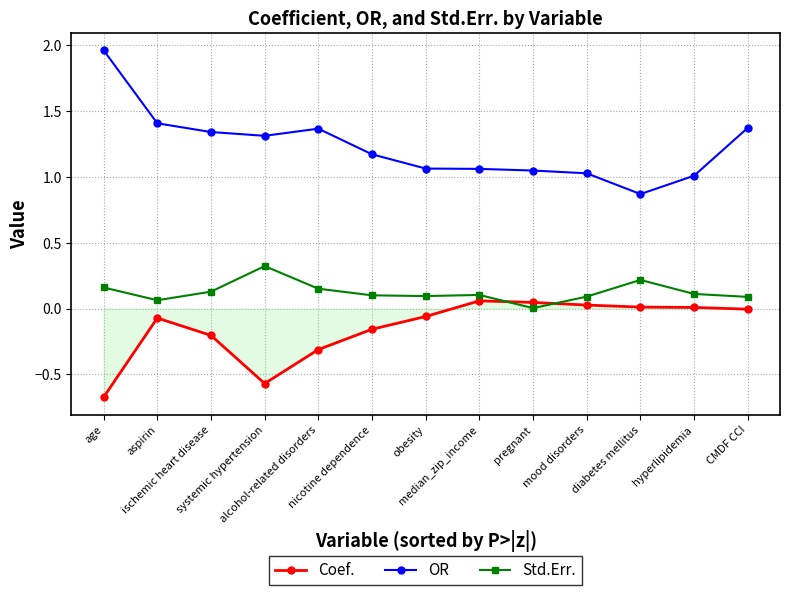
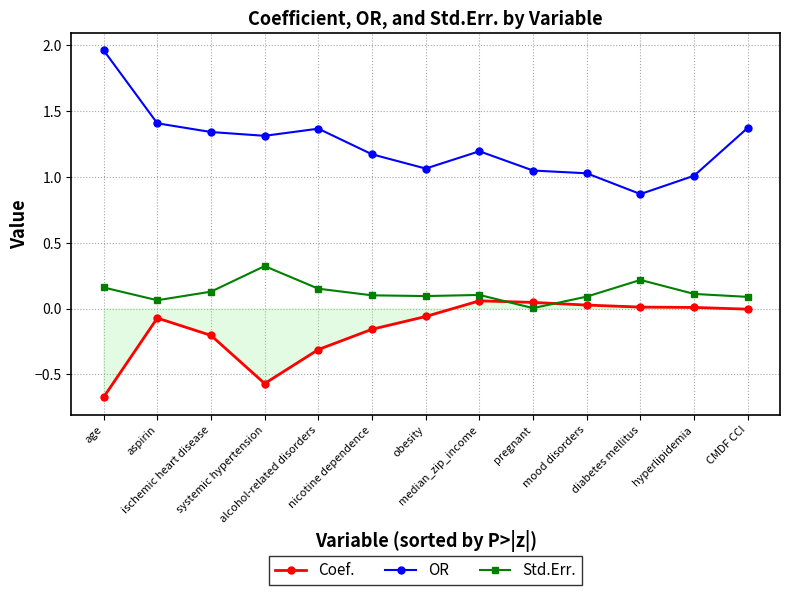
OR, median_zip_income: 1.06 -> 1.19
